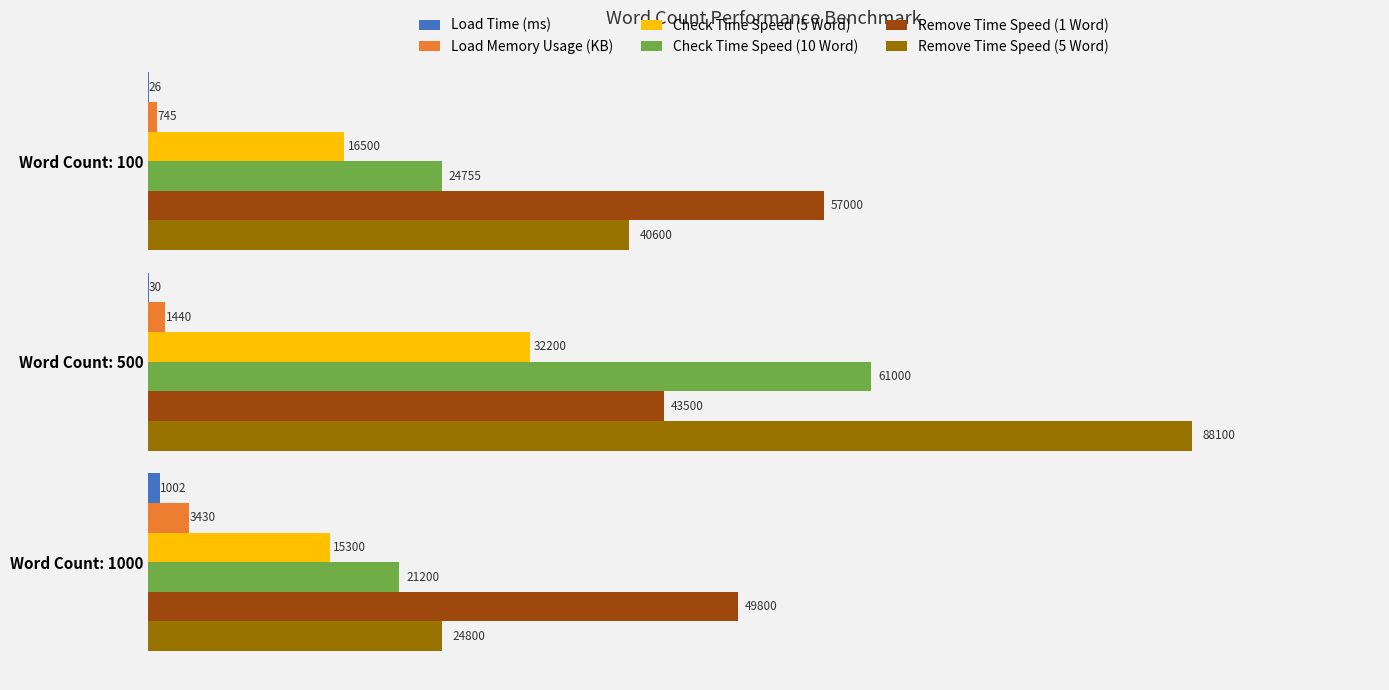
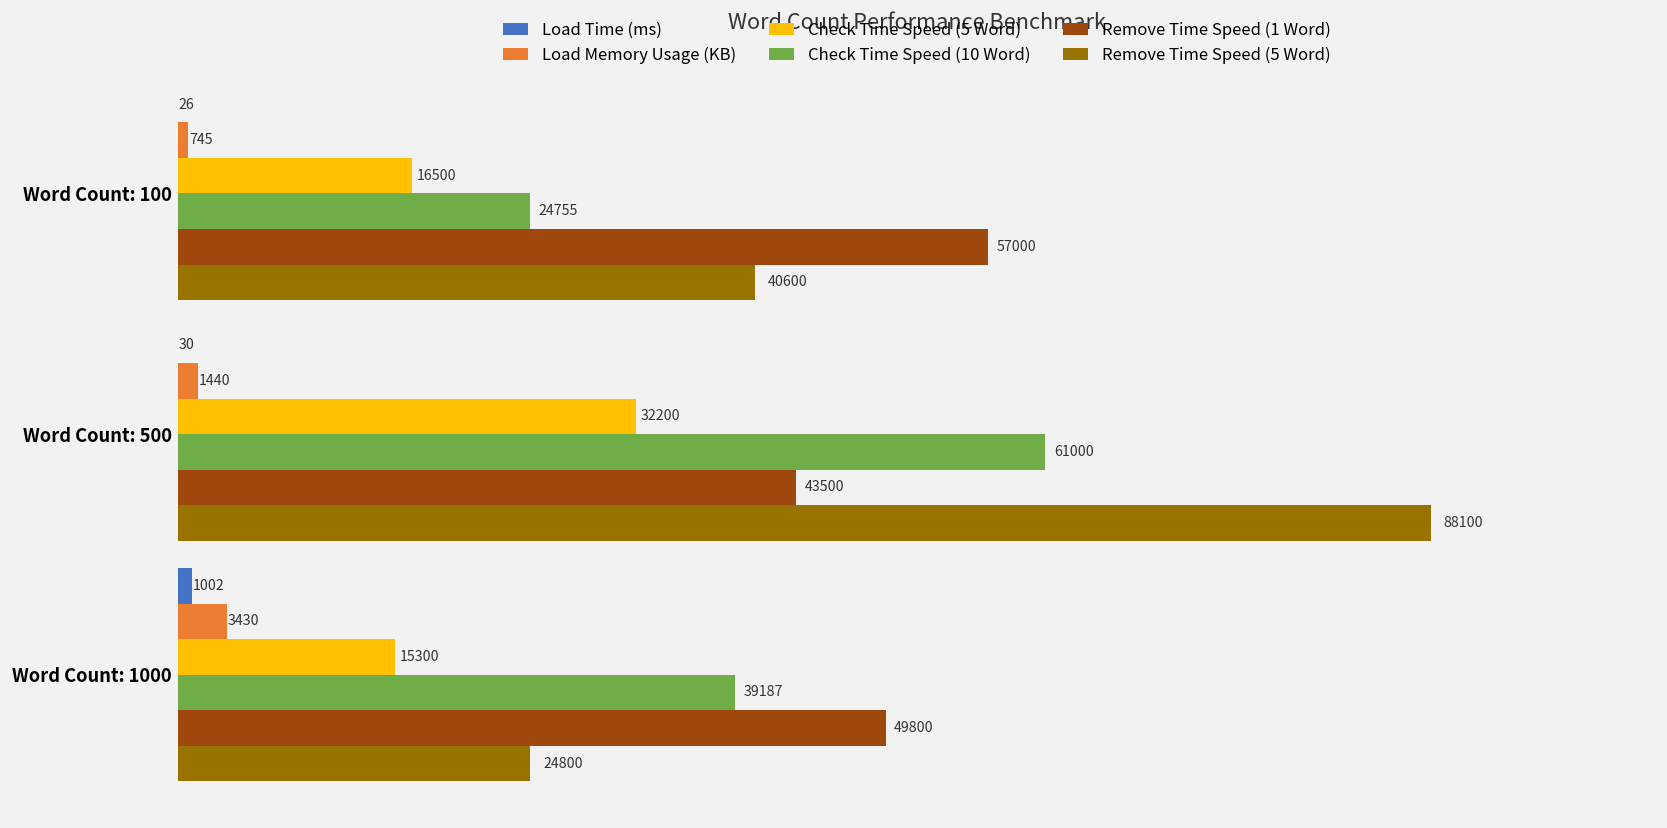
Check Time Speed (10 Word), Word Count: 1000: 21200 -> 39187
